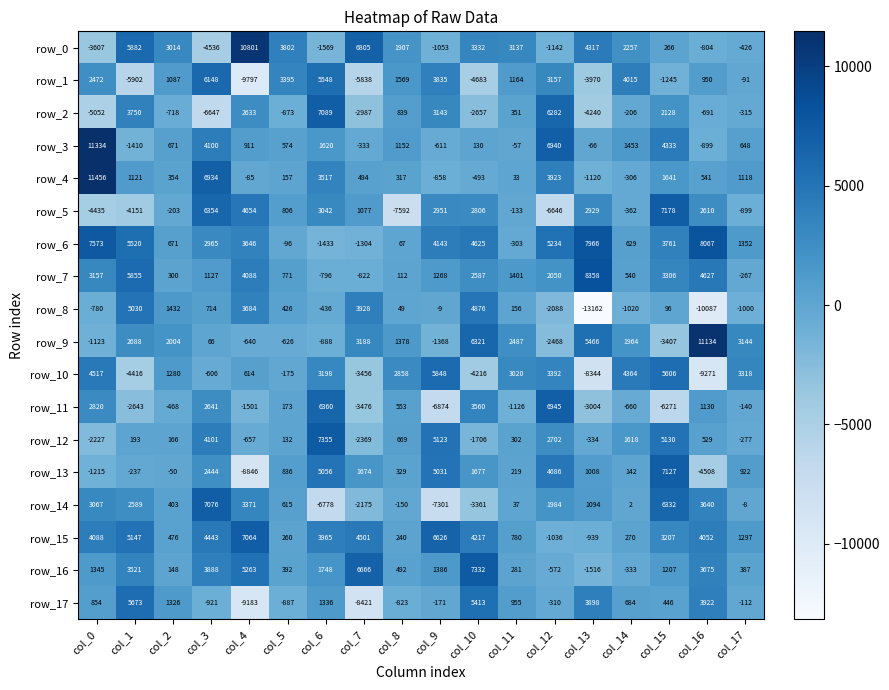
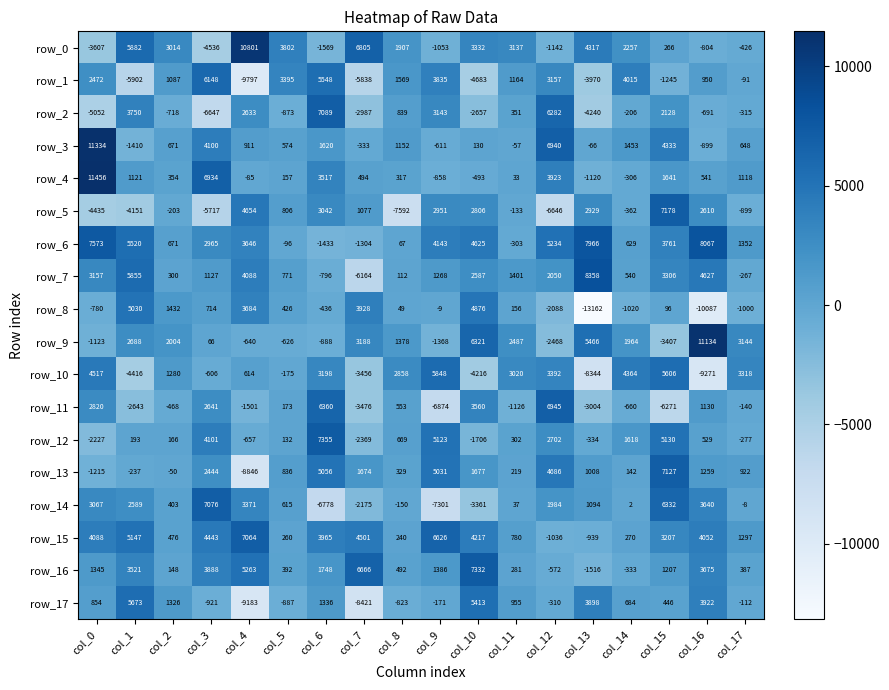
row_5, col_3: 6354 -> -5717
row_7, col_7: -822 -> -6164
row_13, col_16: -4508 -> 1259
